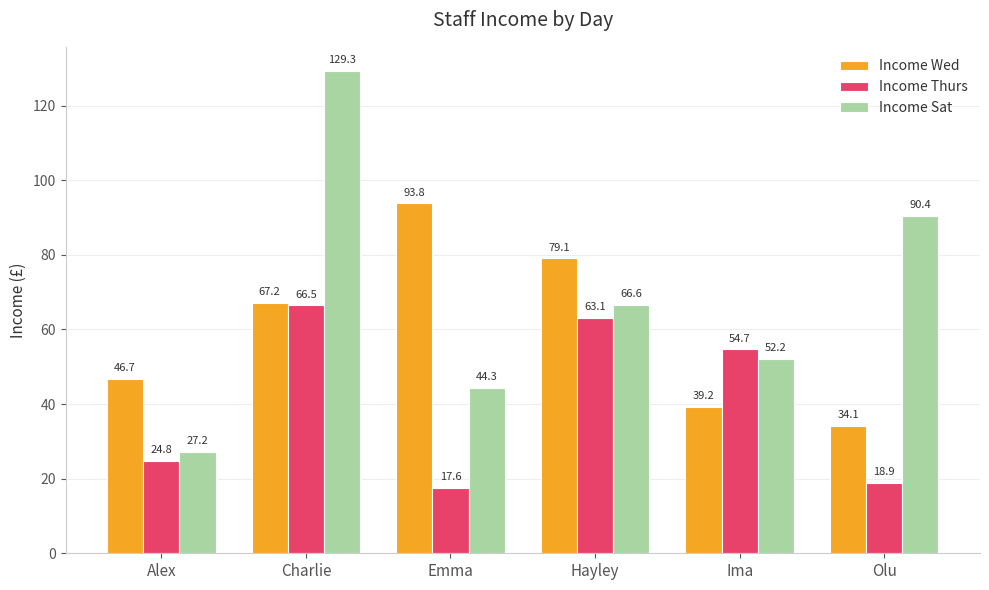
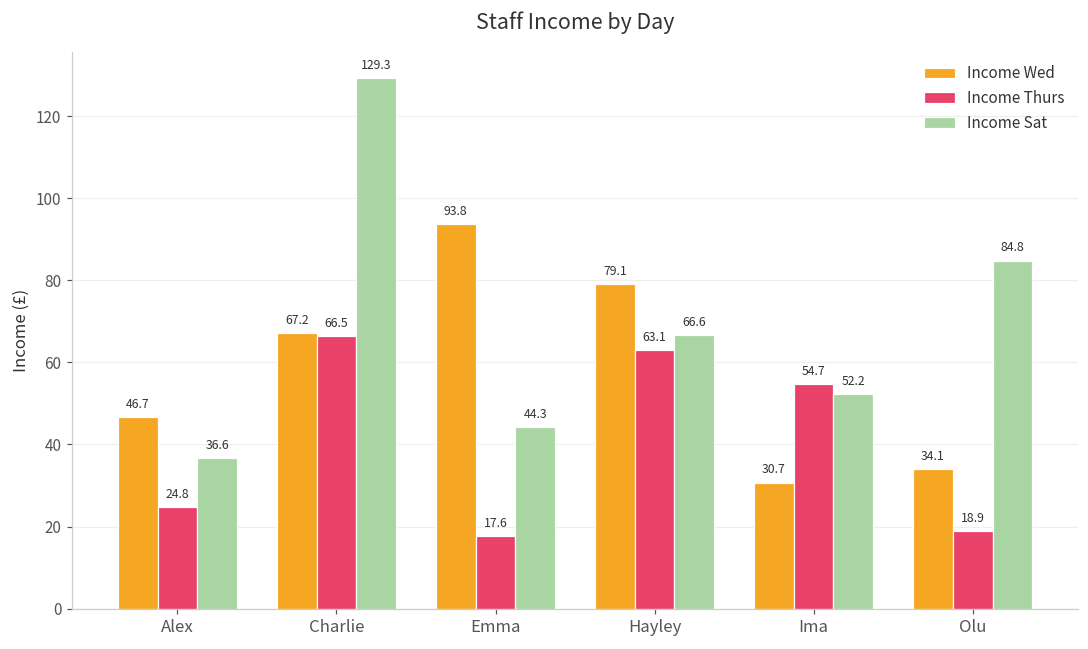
Income Sat, Alex: 27.2 -> 36.6
Income Wed, Ima: 39.2 -> 30.7
Income Sat, Olu: 90.4 -> 84.8
